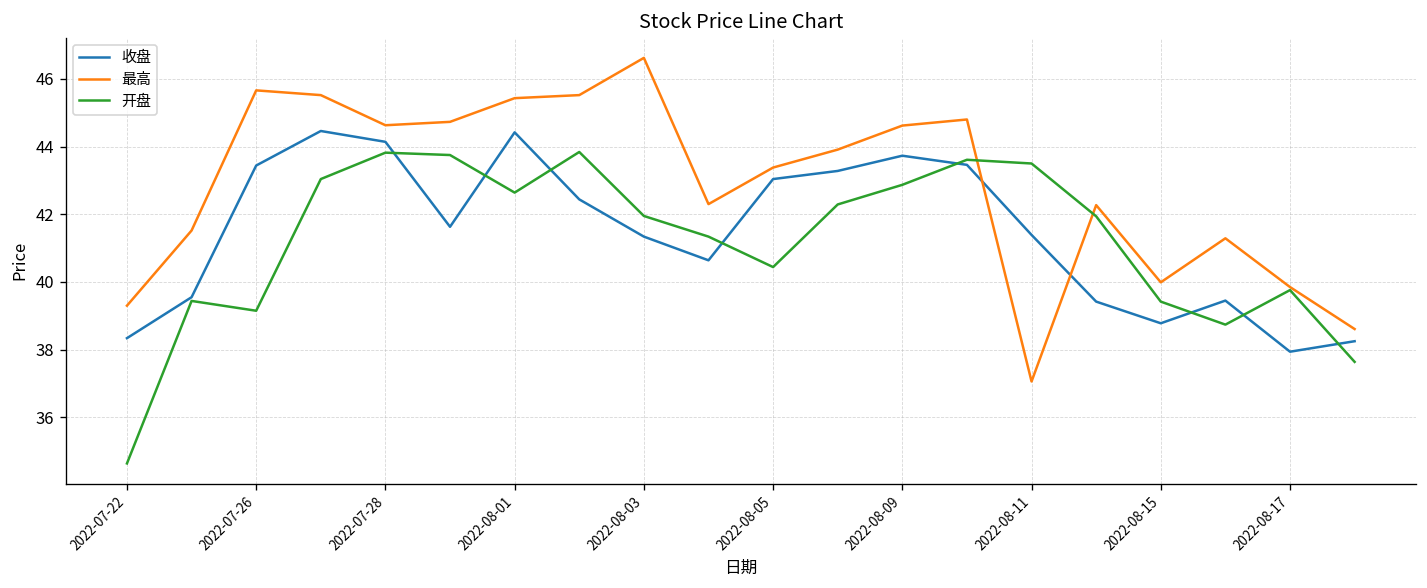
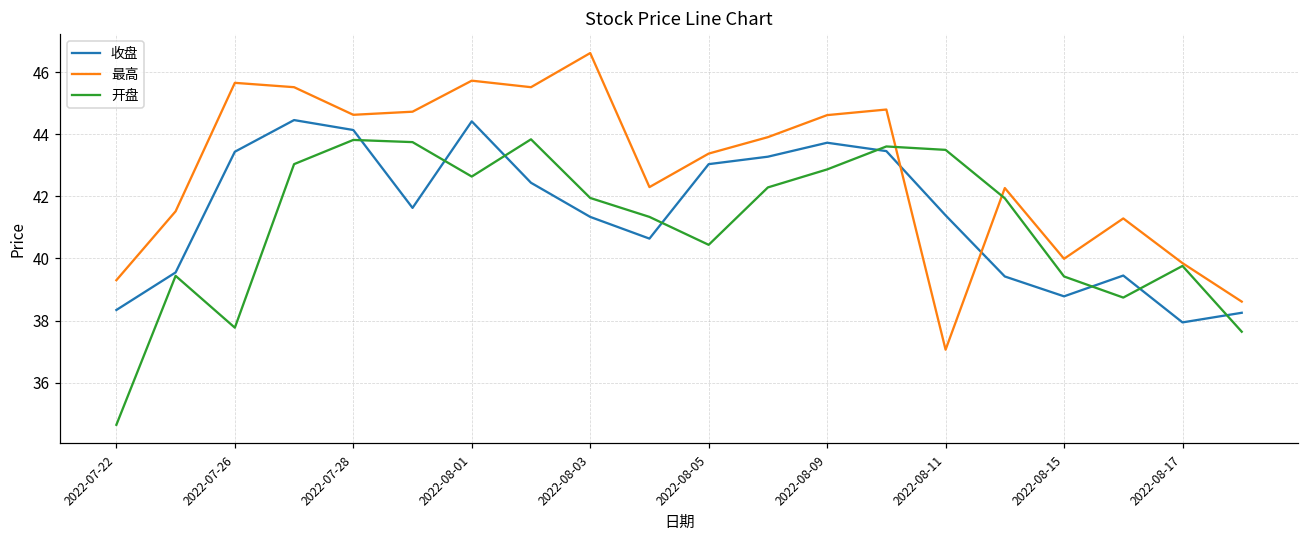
开盘, 2022-07-26: 39.2 -> 37.8
最高, 2022-08-01: 45.4 -> 45.7
